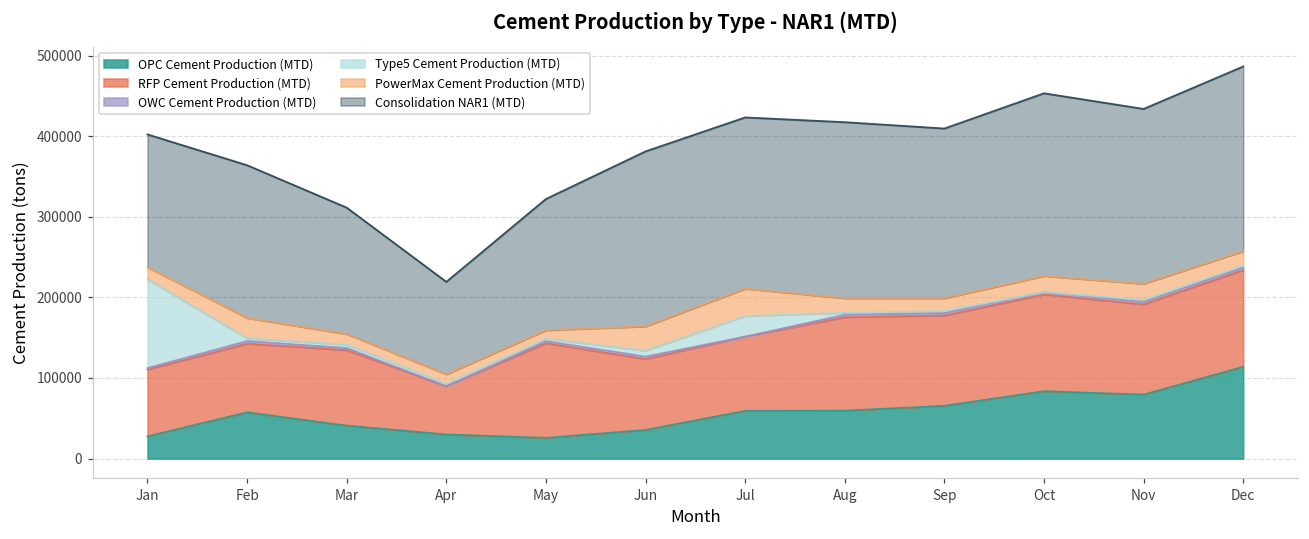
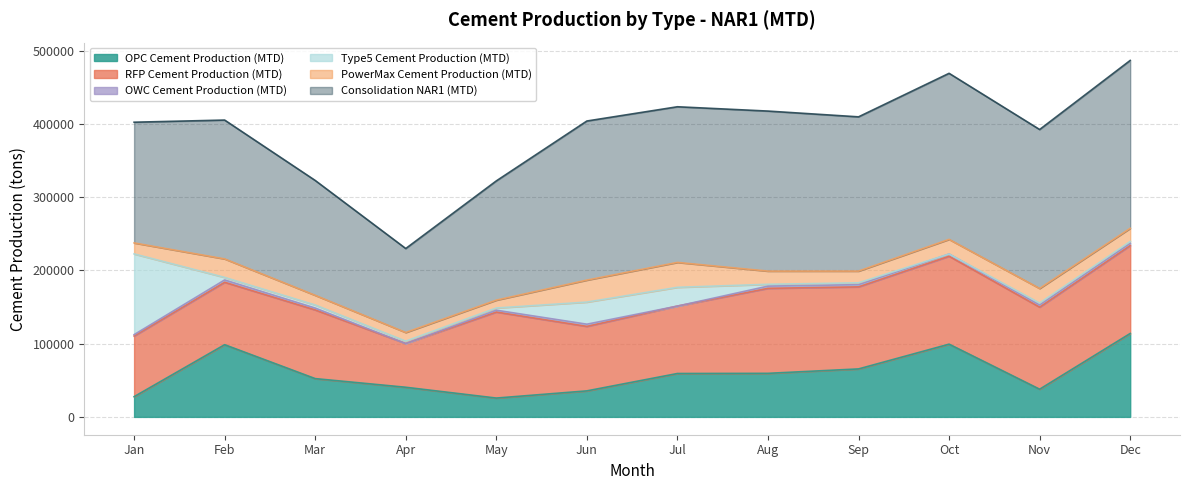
OPC Cement Production (MTD), Feb: 60000 -> 100000
OPC Cement Production (MTD), Mar: 40000 -> 50000
OPC Cement Production (MTD), Apr: 30000 -> 40000
Type5 Cement Production (MTD), Jun: 10000 -> 30000
OPC Cement Production (MTD), Oct: 80000 -> 100000
OPC Cement Production (MTD), Nov: 80000 -> 40000
